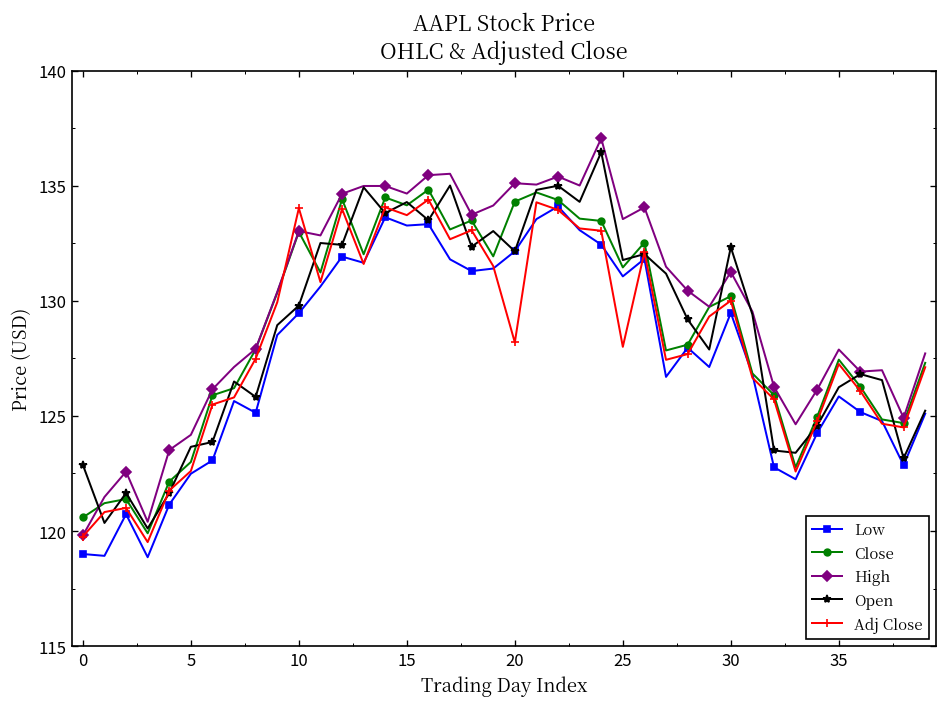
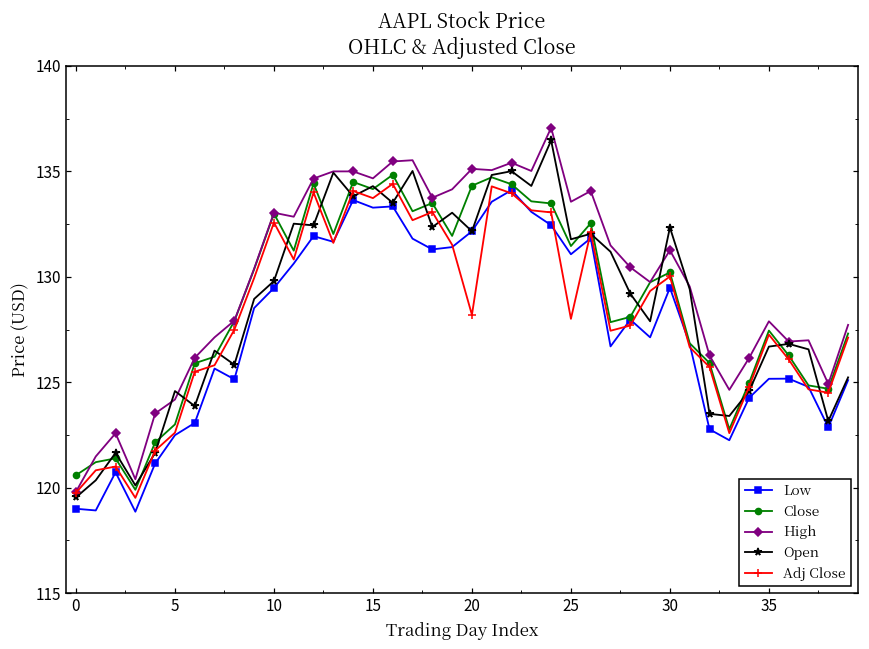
Open, 0: 122.9 -> 119.5
Open, 5: 123.7 -> 124.6
Adj Close, 10: 134.0 -> 132.6
Low, 35: 125.8 -> 125.2
Open, 35: 126.3 -> 126.7
